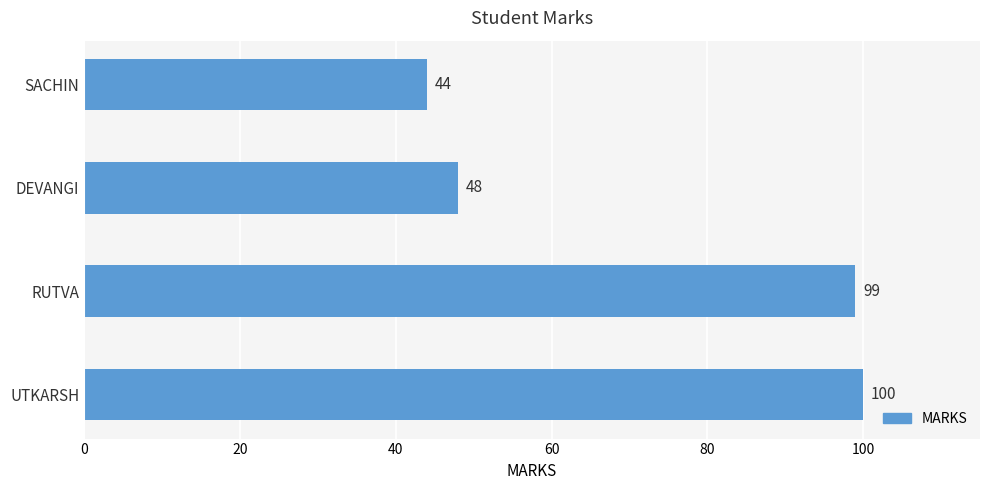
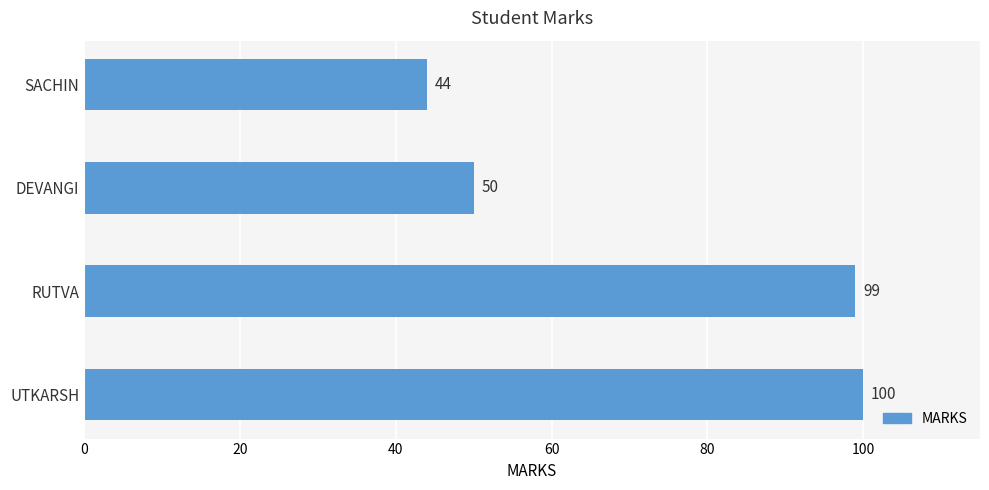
DEVANGI: 48 -> 50
